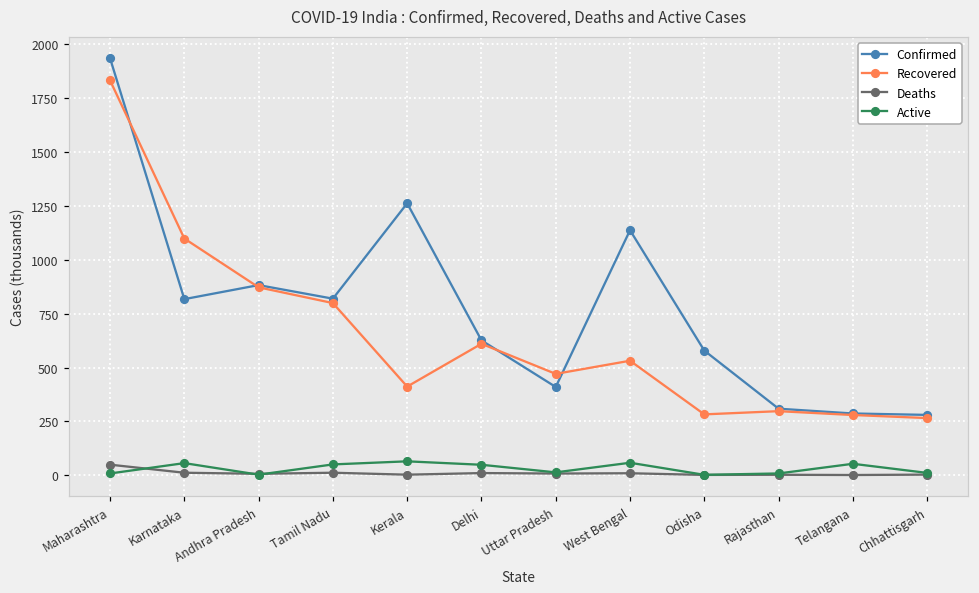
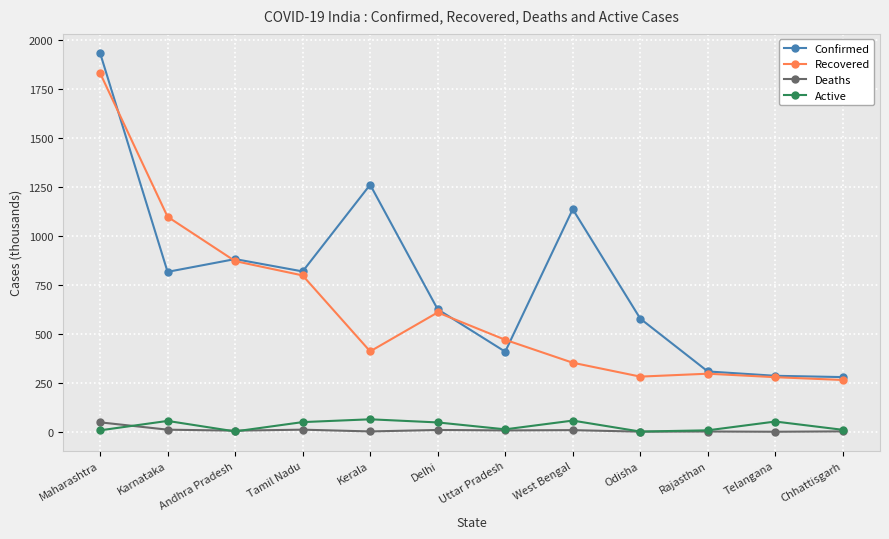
Recovered, West Bengal: 530 -> 350
